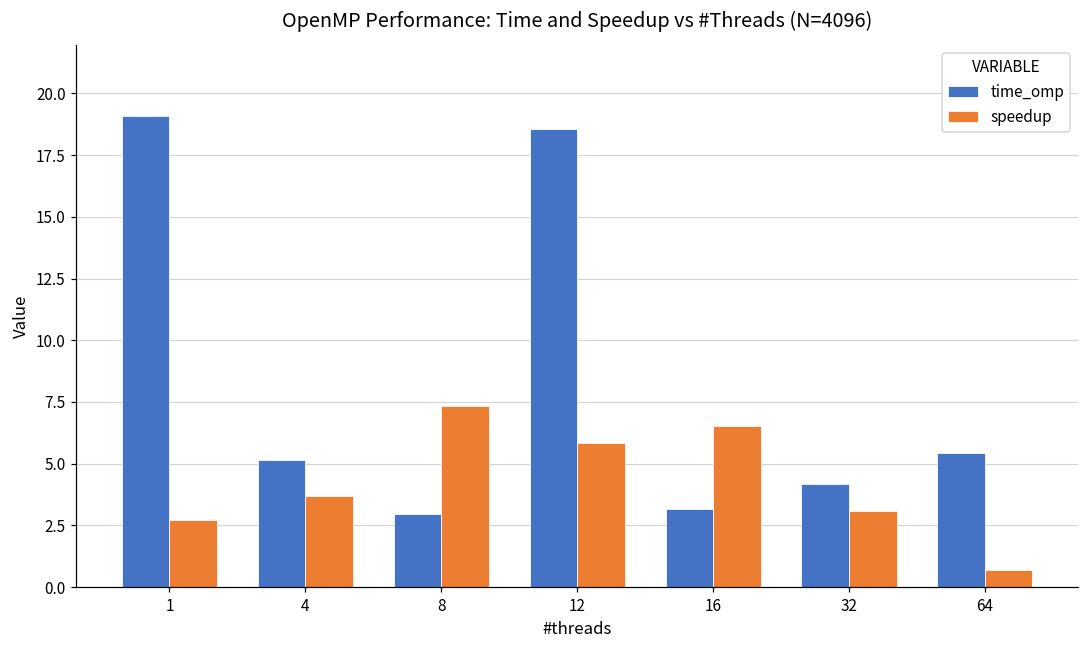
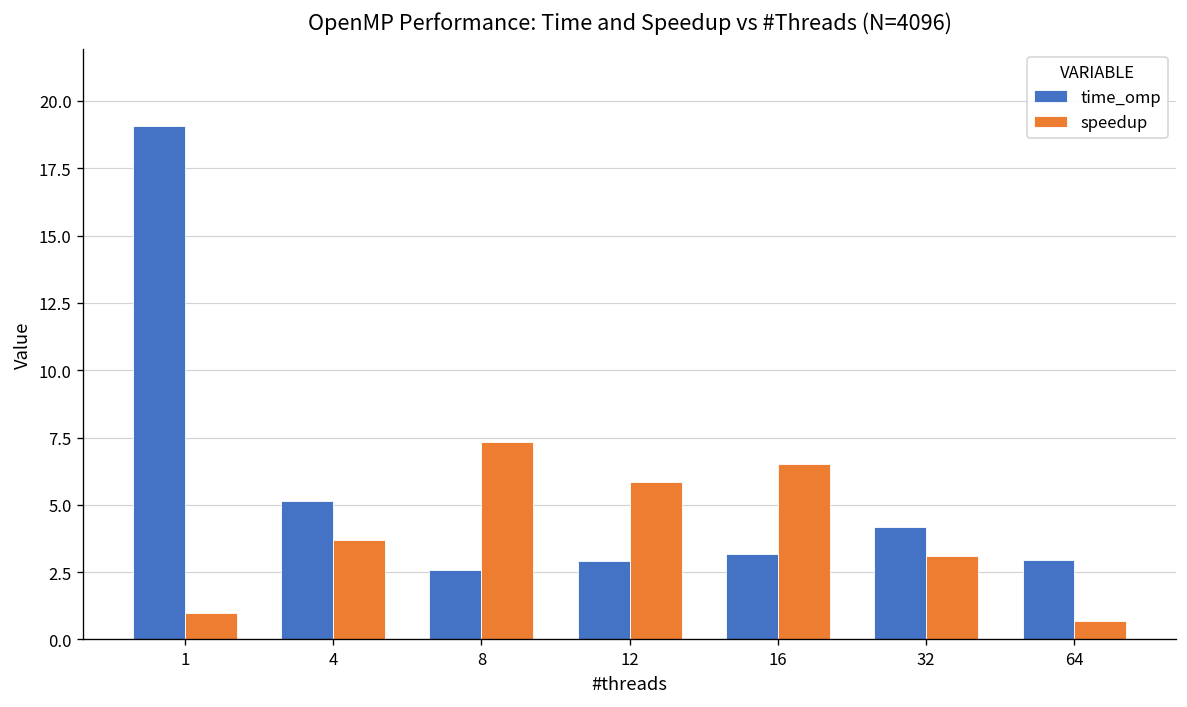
speedup, 1: 2.7 -> 1.0
time_omp, 8: 3.0 -> 2.6
time_omp, 12: 18.5 -> 2.9
time_omp, 64: 5.4 -> 3.0
